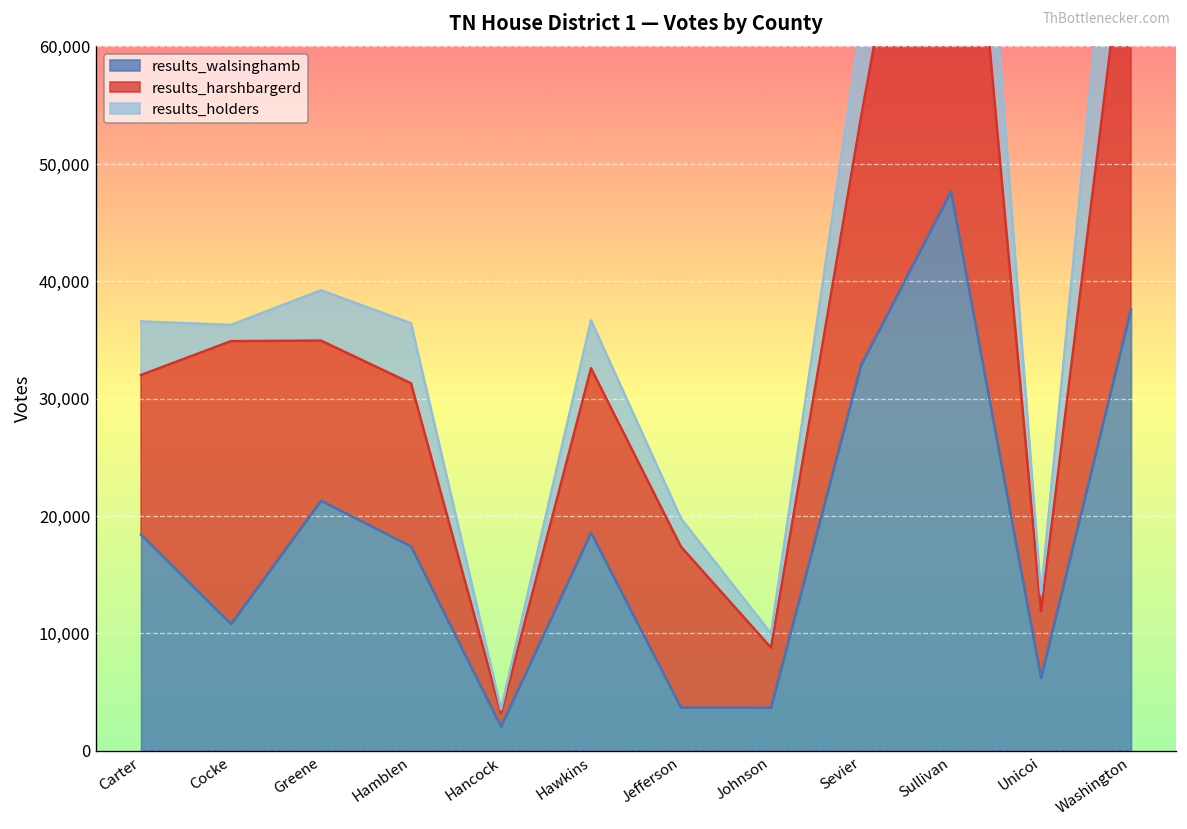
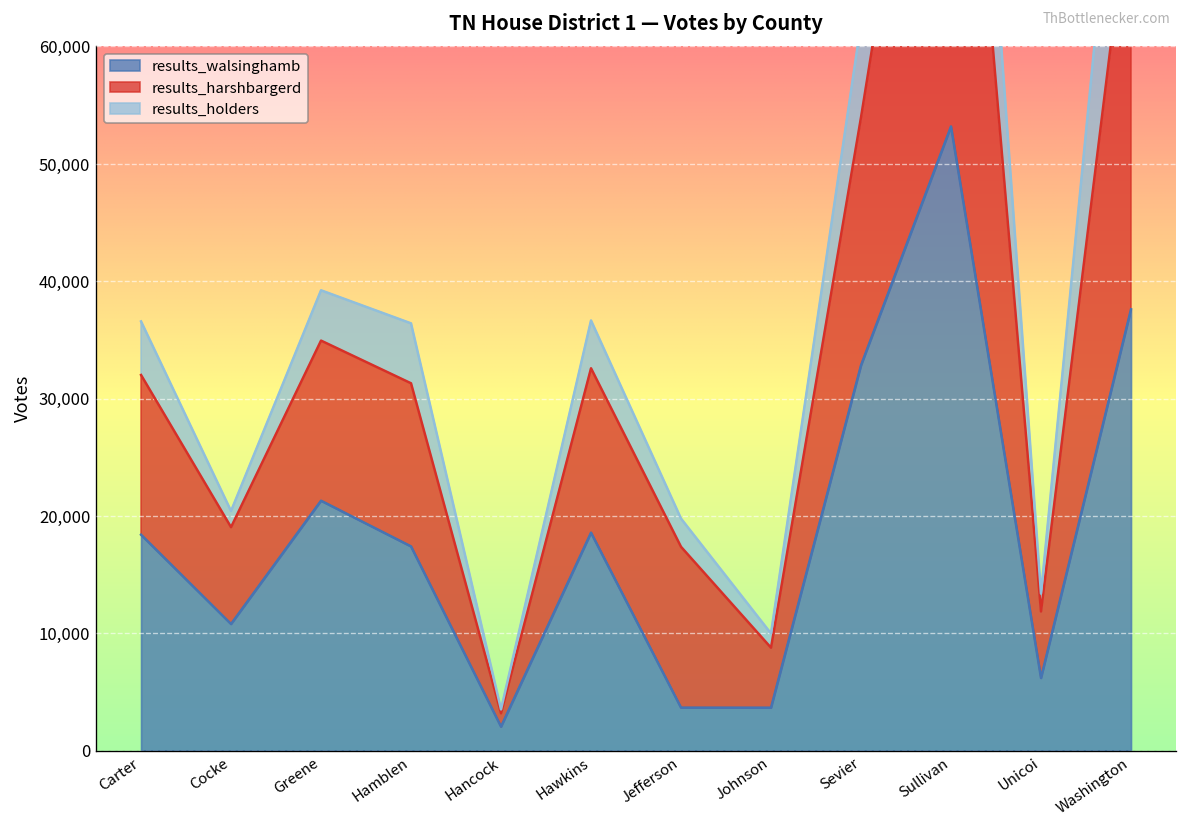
results_harshbargerd, Cocke: 24,000 -> 8,000
results_walsinghamb, Sullivan: 48,000 -> 53,000
